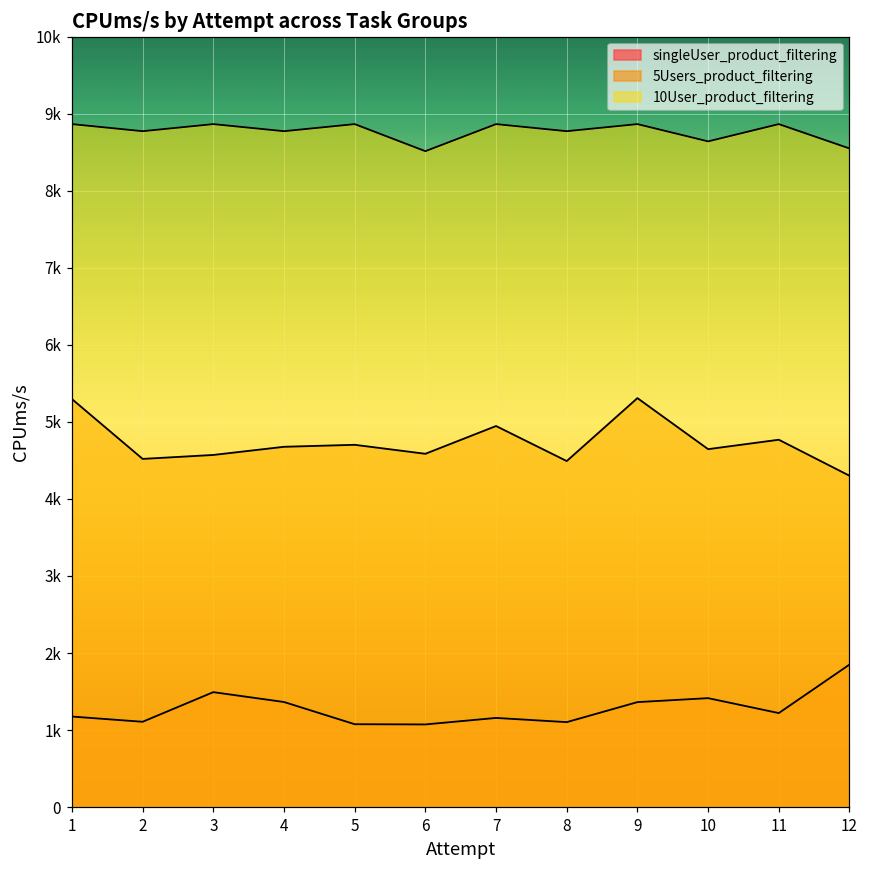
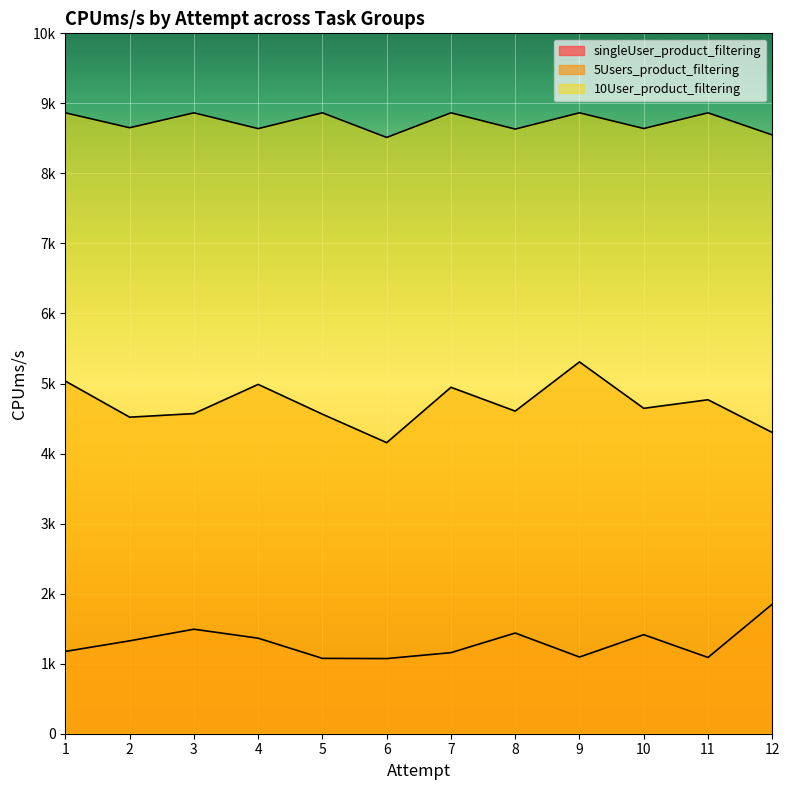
5Users_product_filtering, 1: 5300 -> 5000
singleUser_product_filtering, 2: 1100 -> 1300
10User_product_filtering, 2: 8800 -> 8700
5Users_product_filtering, 4: 4700 -> 5000
10User_product_filtering, 4: 8800 -> 8600
5Users_product_filtering, 5: 4700 -> 4600
5Users_product_filtering, 6: 4600 -> 4200
singleUser_product_filtering, 8: 1100 -> 1400
5Users_product_filtering, 8: 4500 -> 4600
10User_product_filtering, 8: 8800 -> 8600
singleUser_product_filtering, 9: 1400 -> 1100
singleUser_product_filtering, 11: 1200 -> 1100
